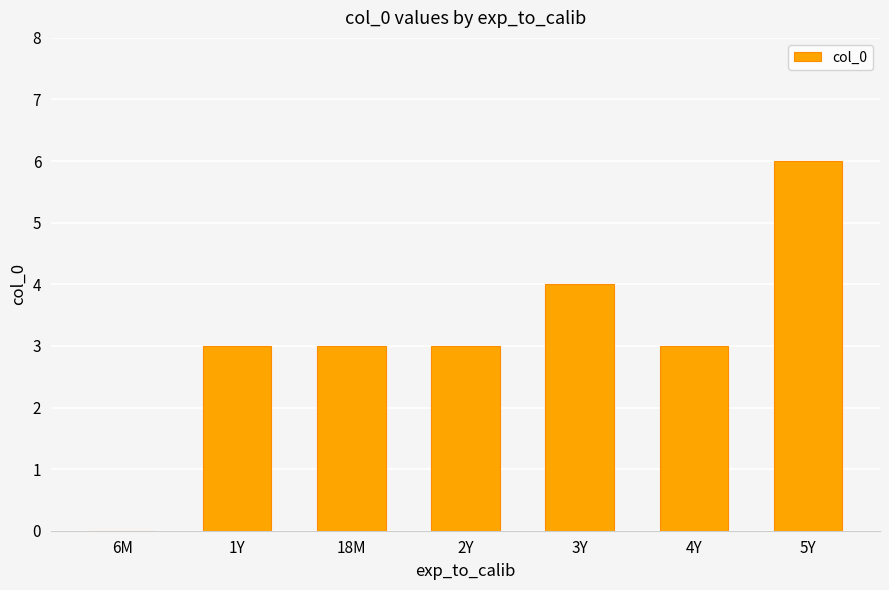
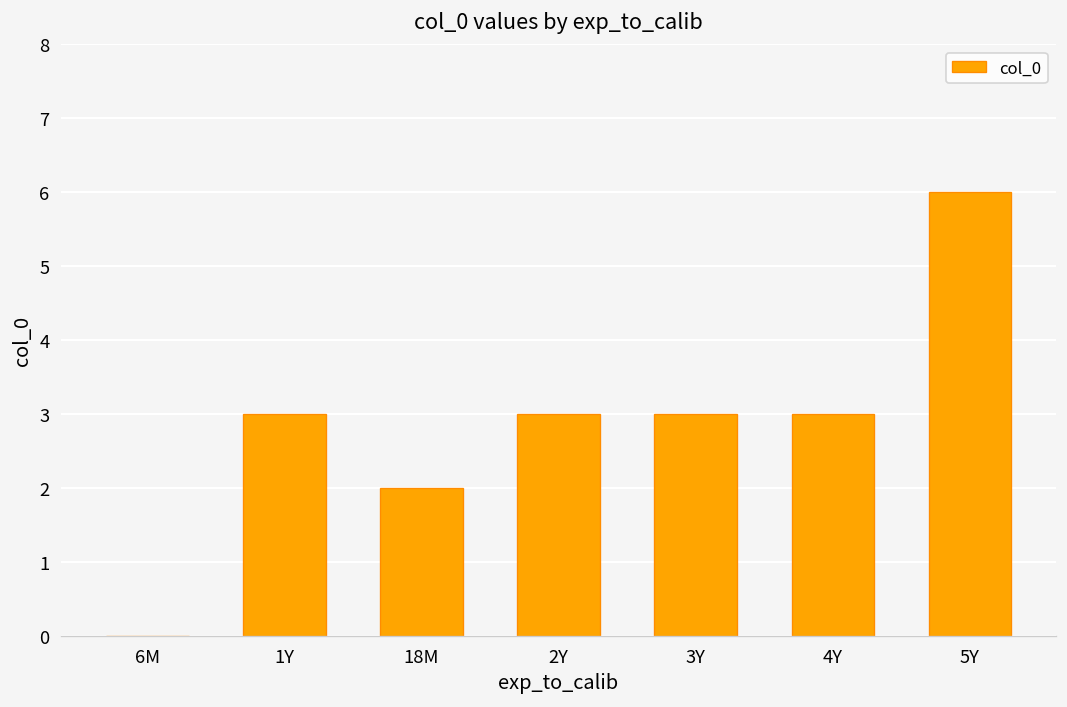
18M: 3 -> 2
3Y: 4 -> 3
